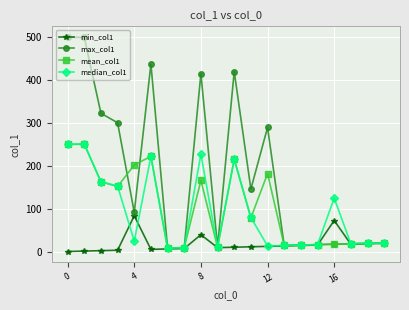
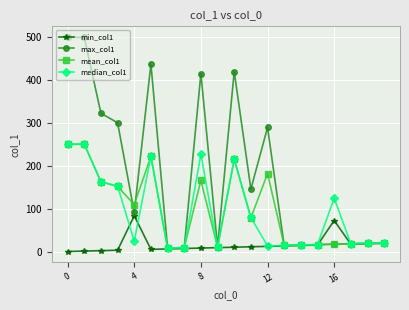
mean_col1, 4: 200 -> 110
min_col1, 8: 40 -> 10
